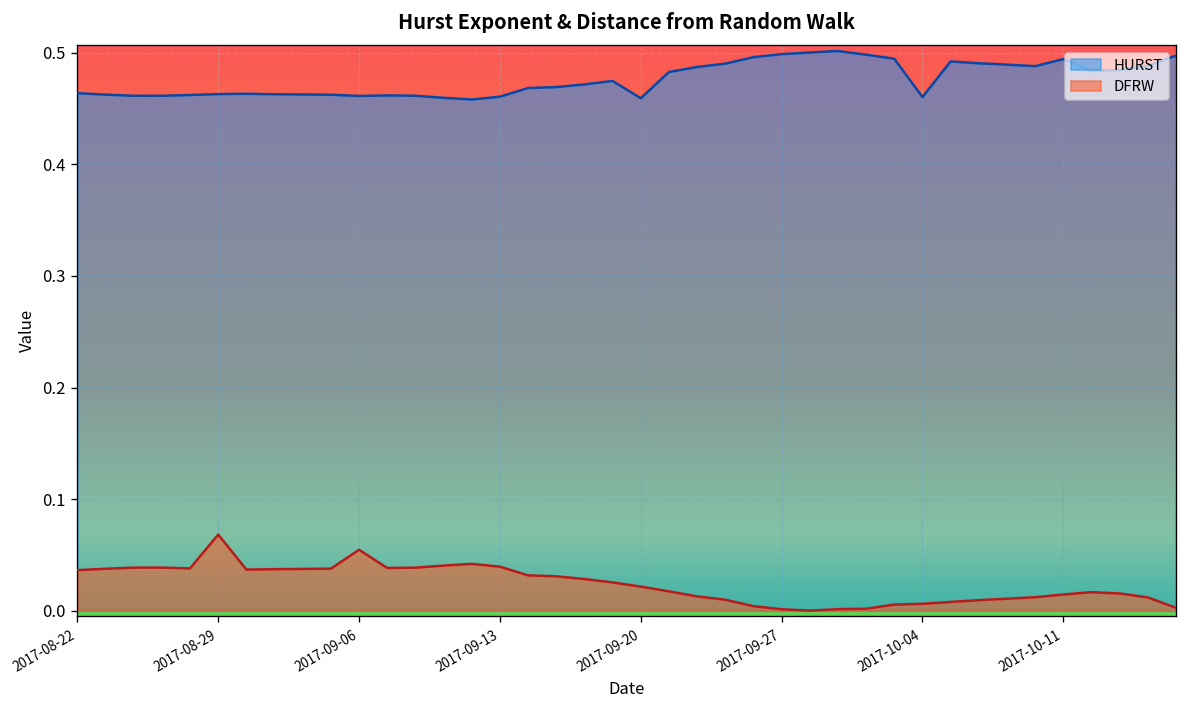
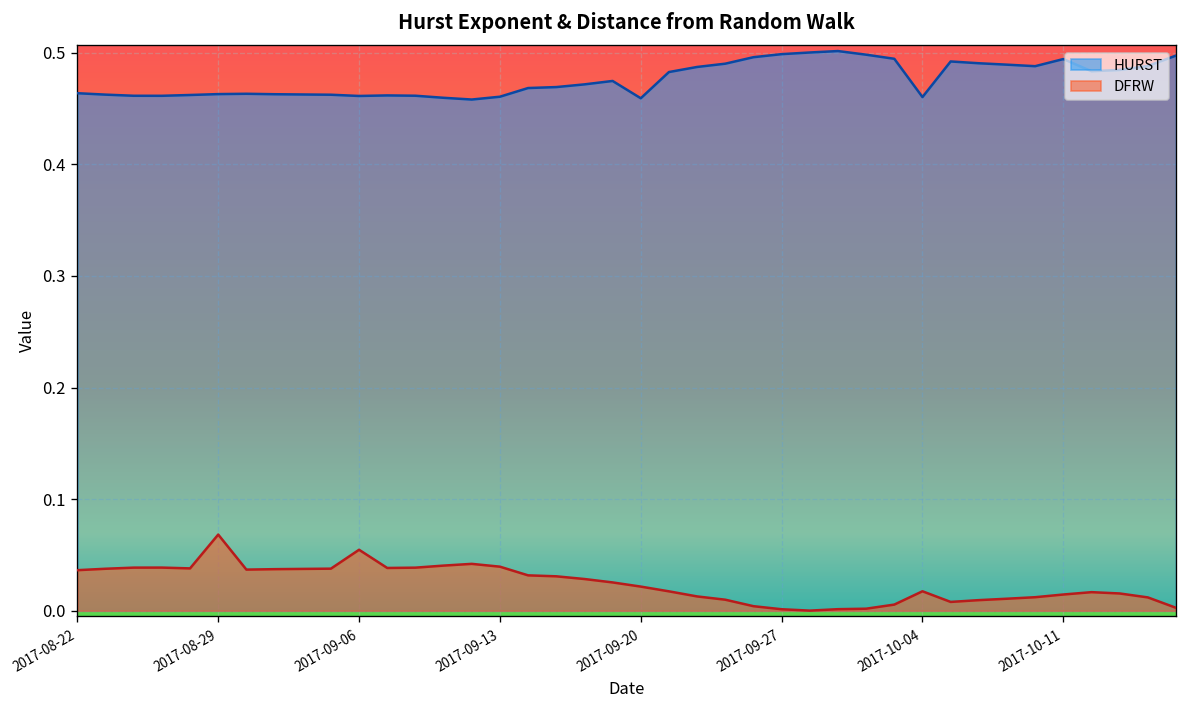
DFRW, 2017-10-04: 0.01 -> 0.02
